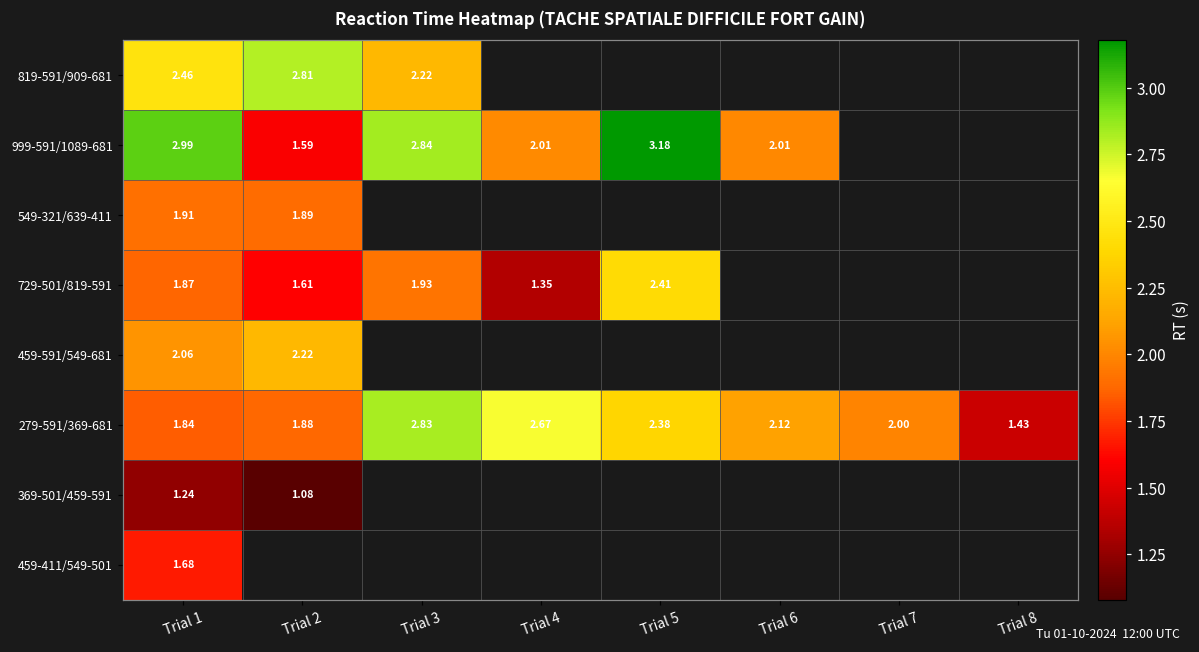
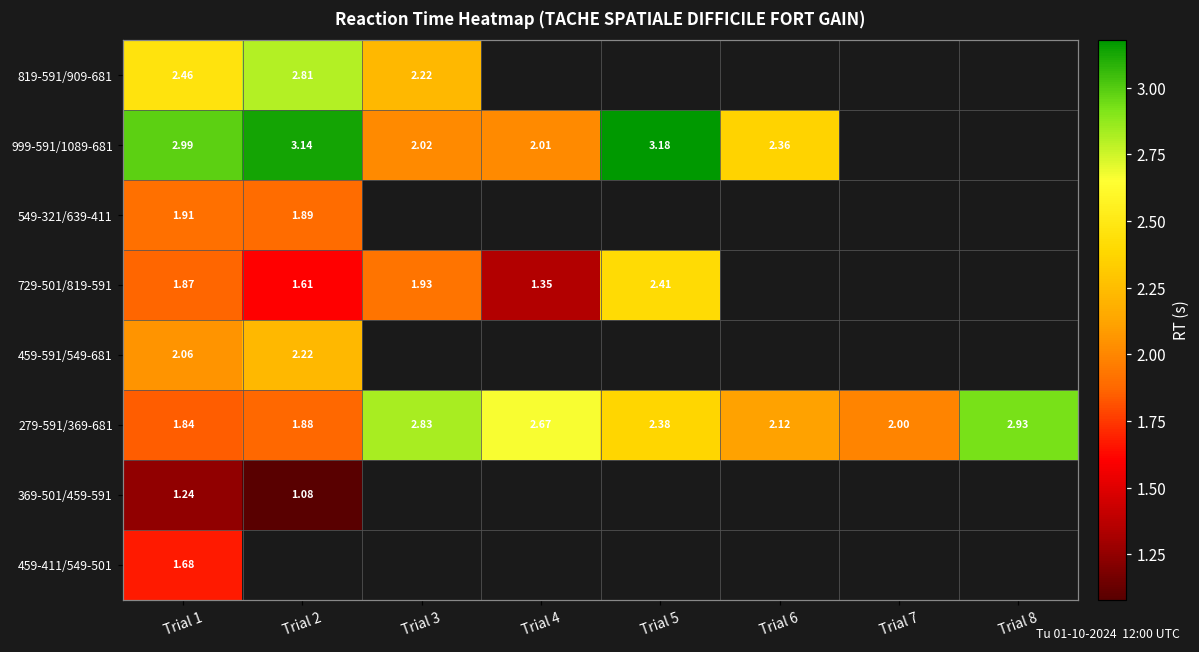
999-591/1089-681, Trial 2: 1.59 -> 3.14
999-591/1089-681, Trial 3: 2.84 -> 2.02
999-591/1089-681, Trial 6: 2.01 -> 2.36
279-591/369-681, Trial 8: 1.43 -> 2.93
